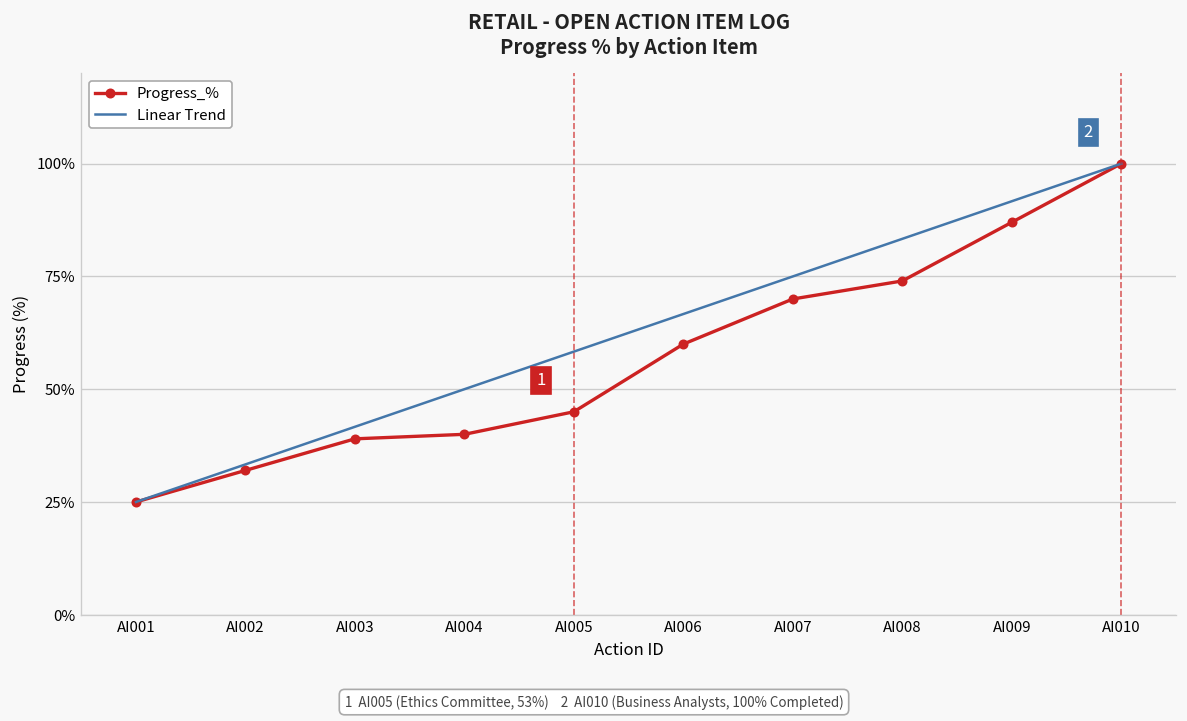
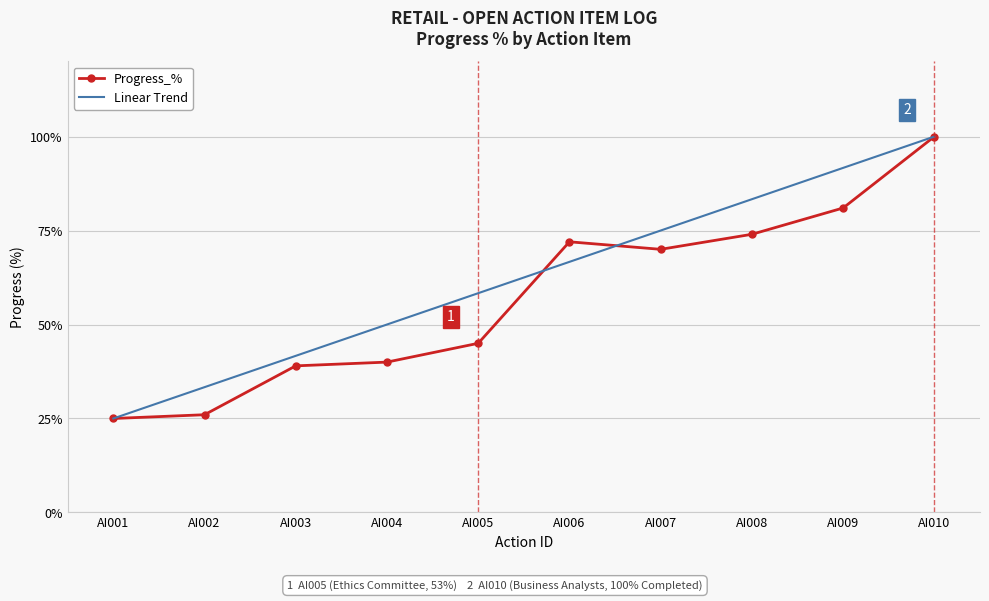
Progress_%, AI002: 32% -> 26%
Progress_%, AI006: 60% -> 72%
Progress_%, AI009: 87% -> 81%
